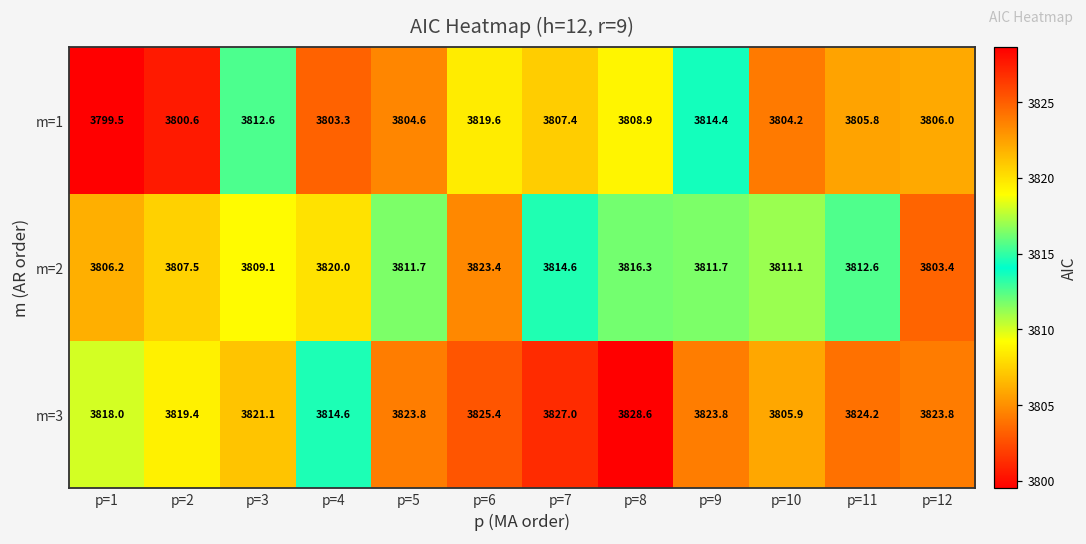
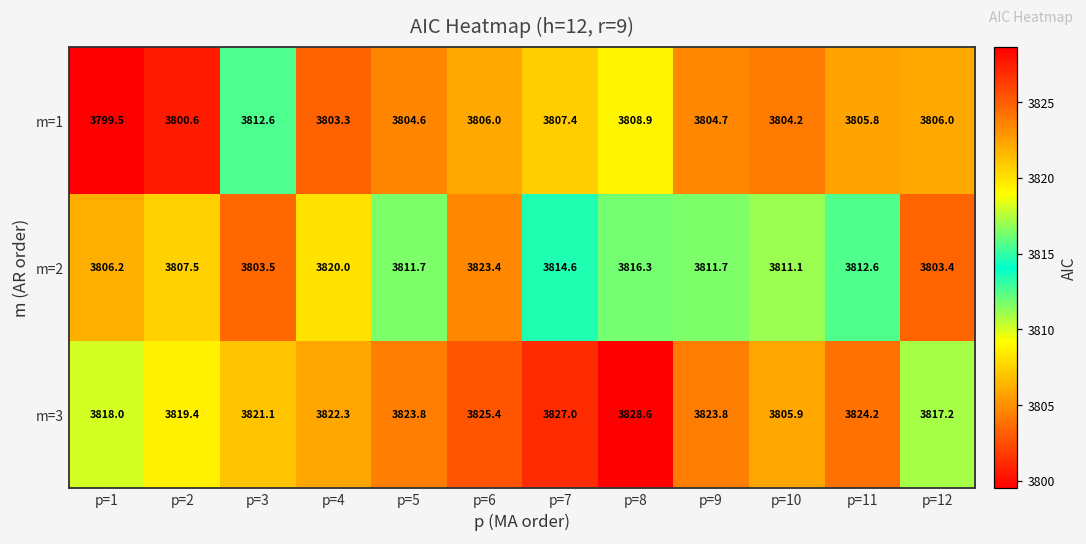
m=1, p=6: 3819.6 -> 3806.0
m=1, p=9: 3814.4 -> 3804.7
m=2, p=3: 3809.1 -> 3803.5
m=3, p=4: 3814.6 -> 3822.3
m=3, p=12: 3823.8 -> 3817.2
